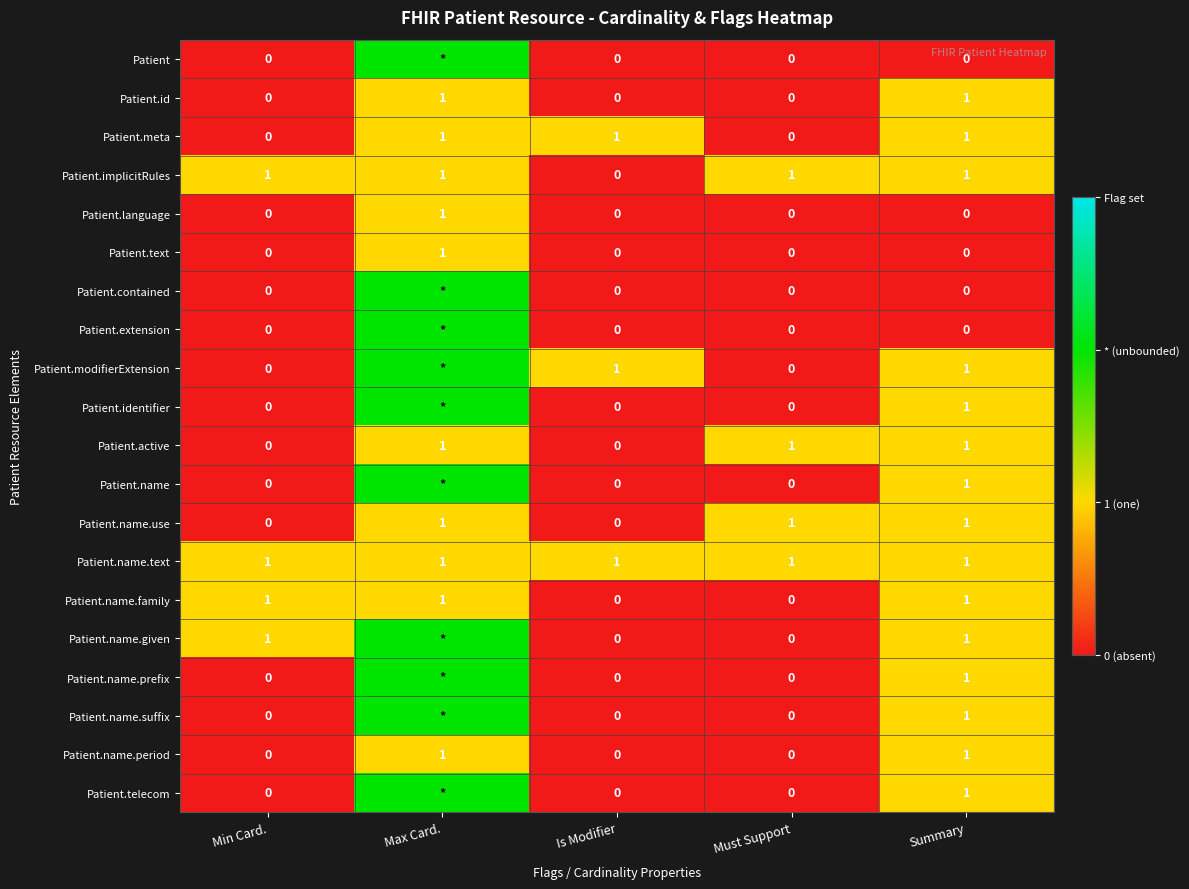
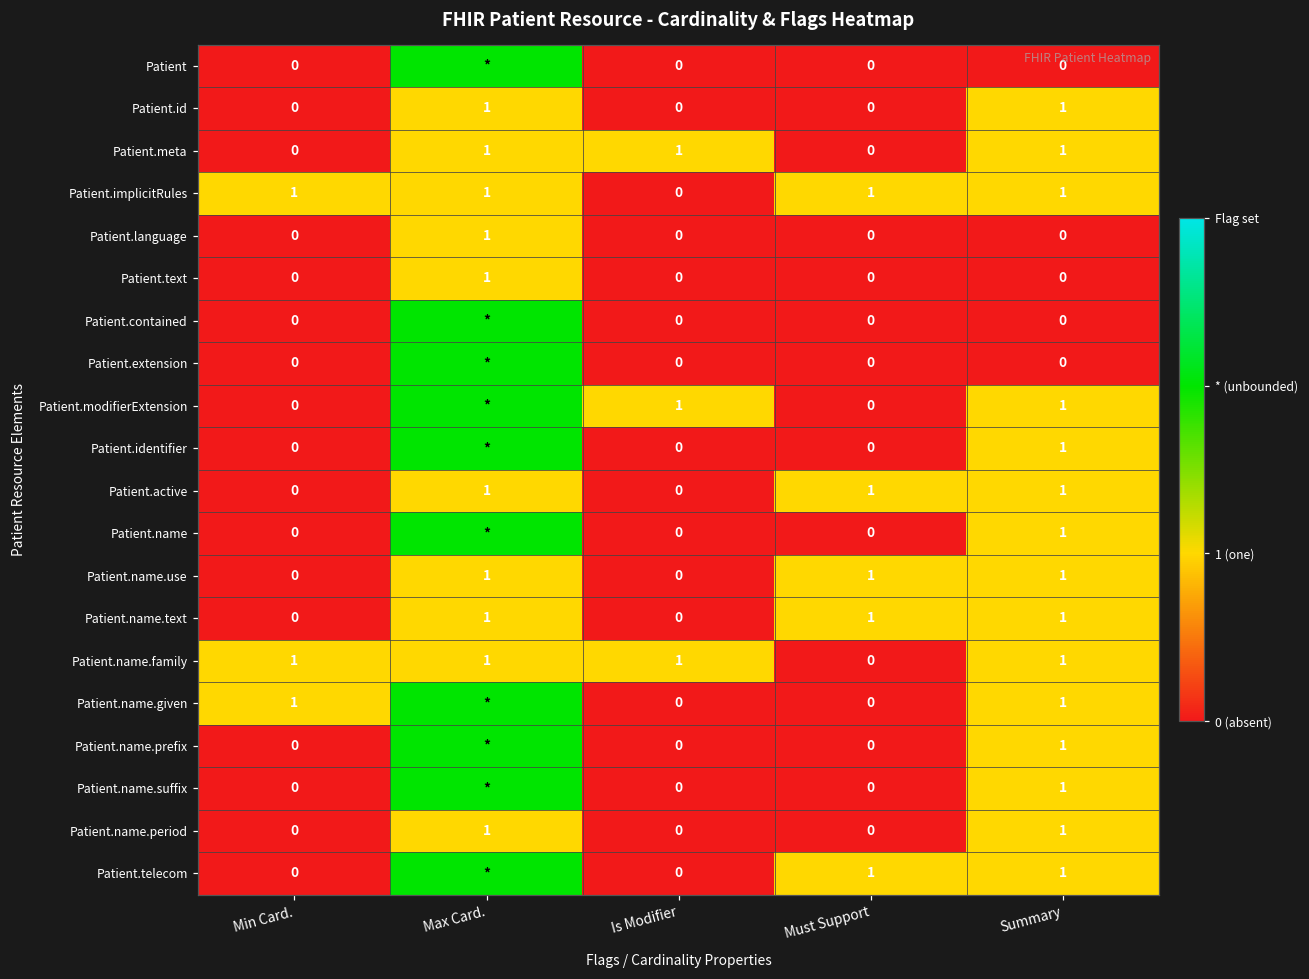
Patient.name.text, Min Card.: 1 -> 0
Patient.name.text, Is Modifier: 1 -> 0
Patient.name.family, Is Modifier: 0 -> 1
Patient.telecom, Must Support: 0 -> 1
